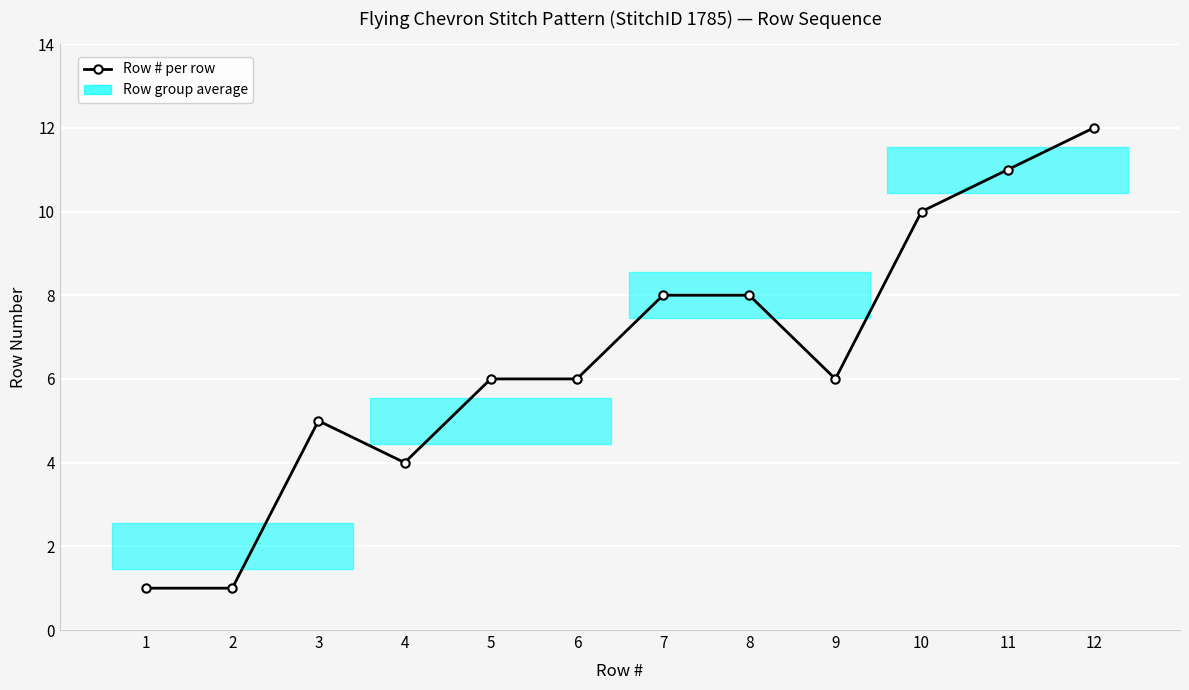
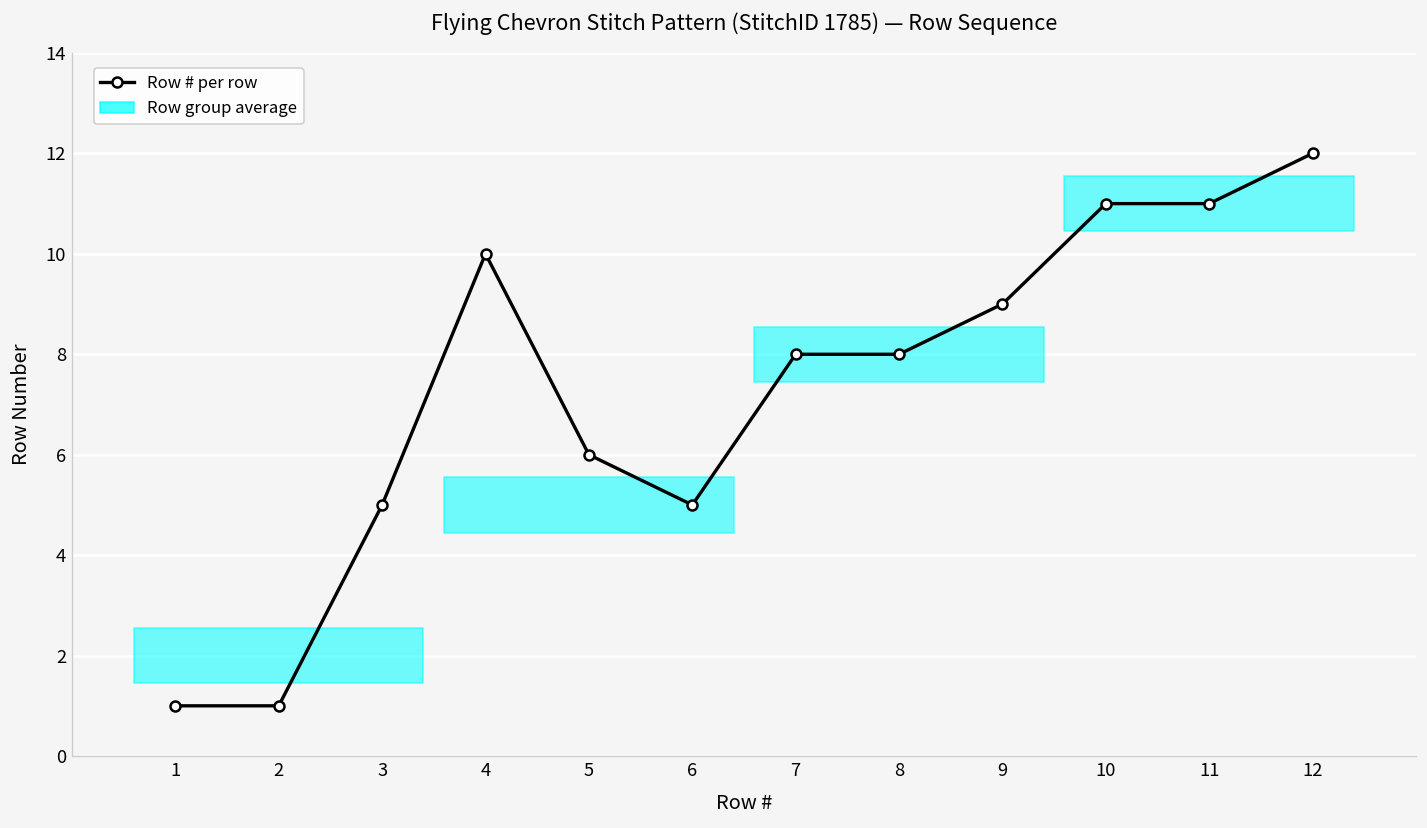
4: 4 -> 10
6: 6 -> 5
9: 6 -> 9
10: 10 -> 11
